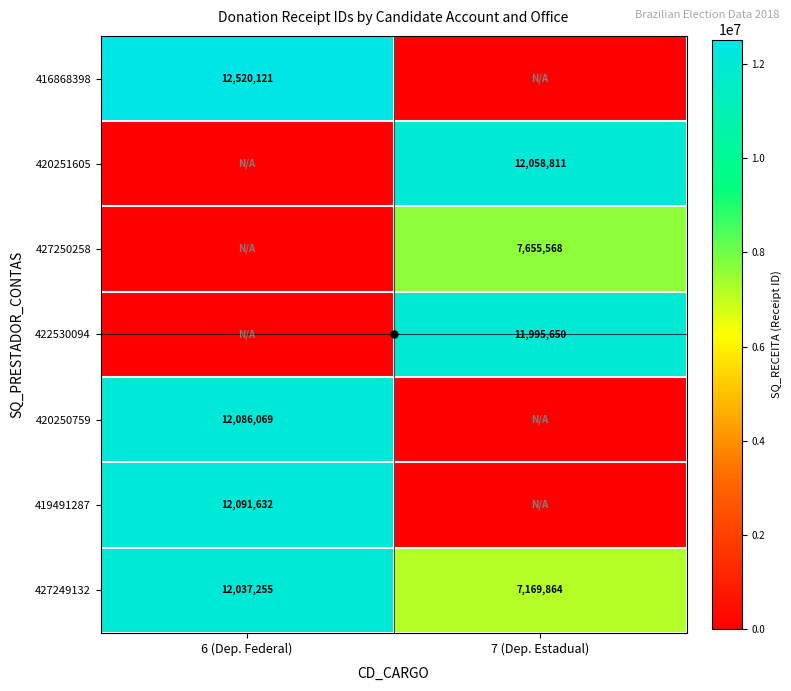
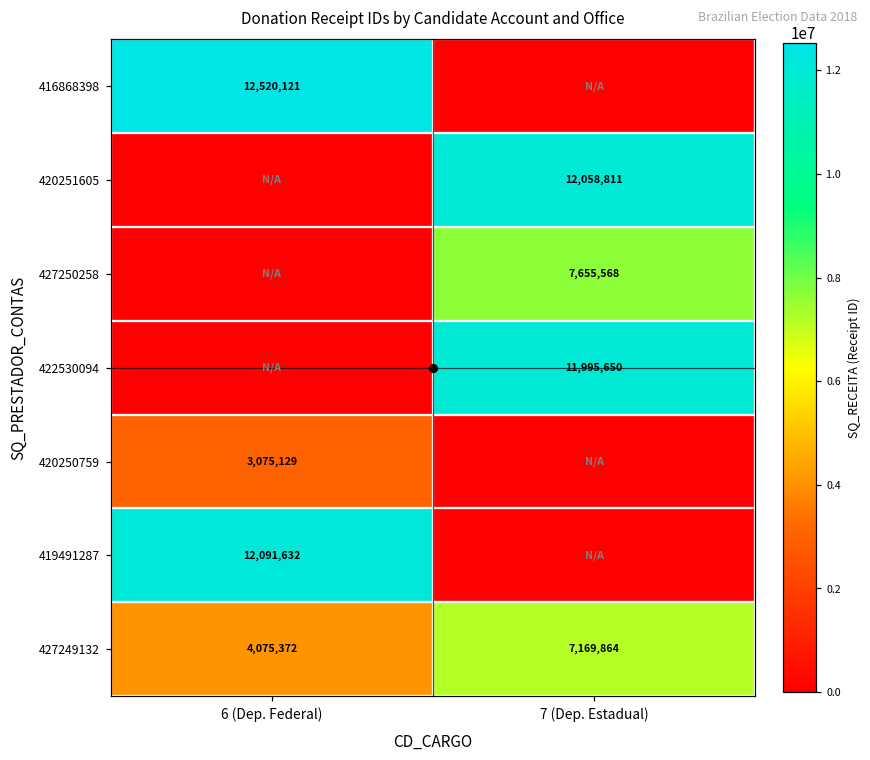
420250759, 6 (Dep. Federal): 12,086,069 -> 3,075,129
427249132, 6 (Dep. Federal): 12,037,255 -> 4,075,372
